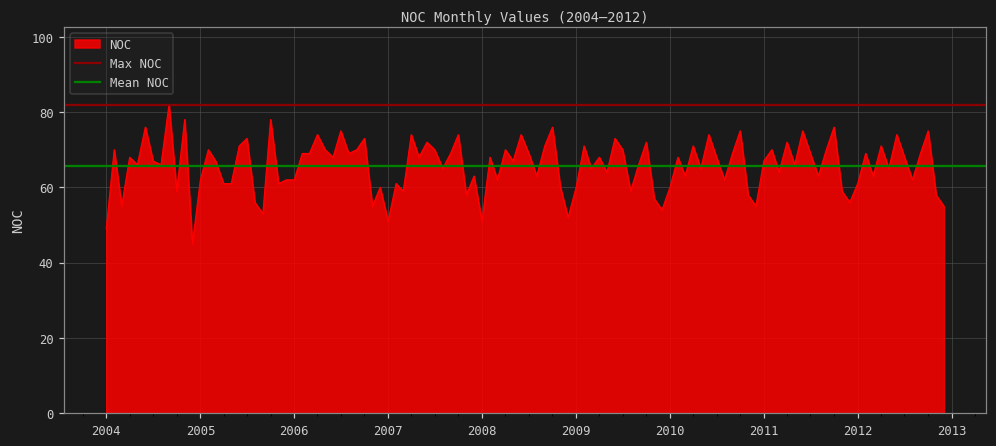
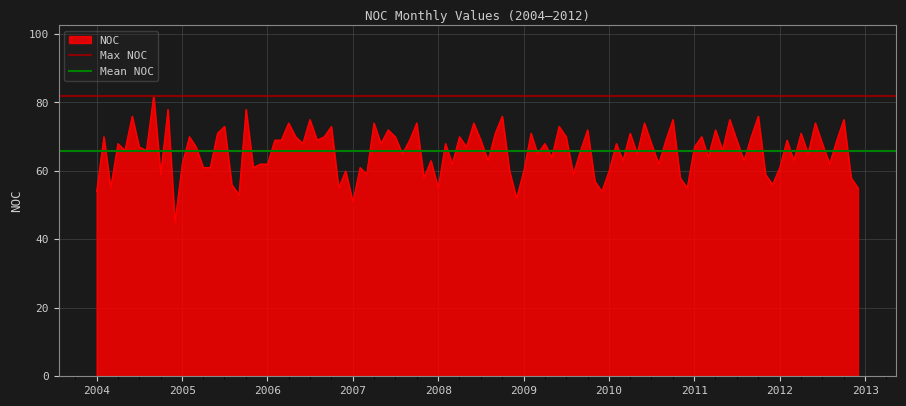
2004: 49 -> 54
2008: 51 -> 55
